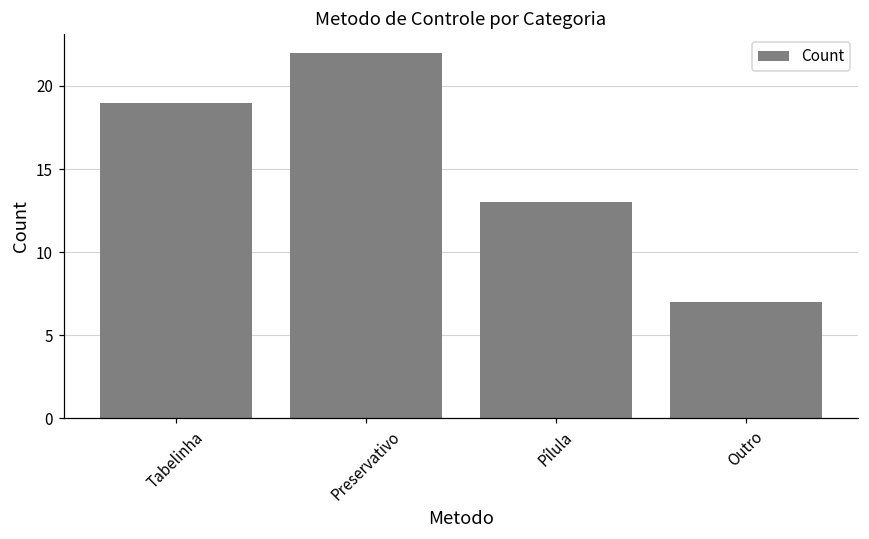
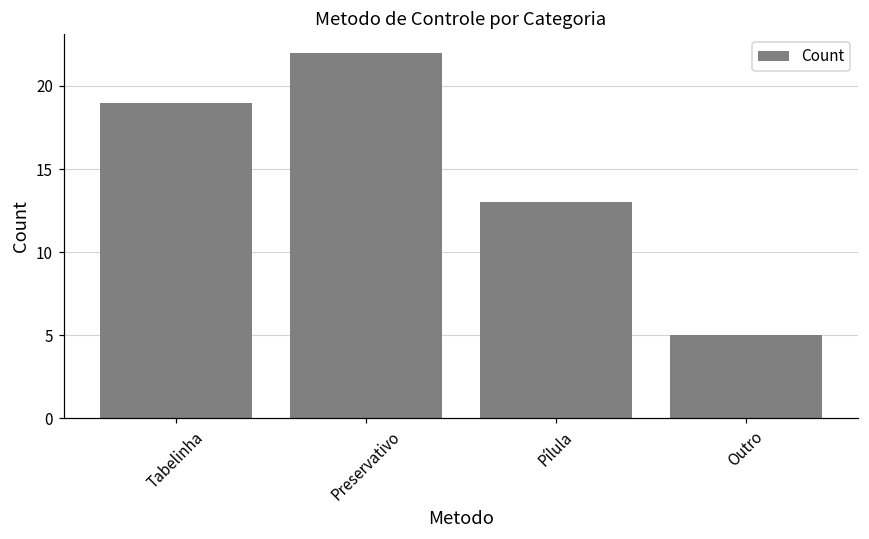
Outro: 7 -> 5
